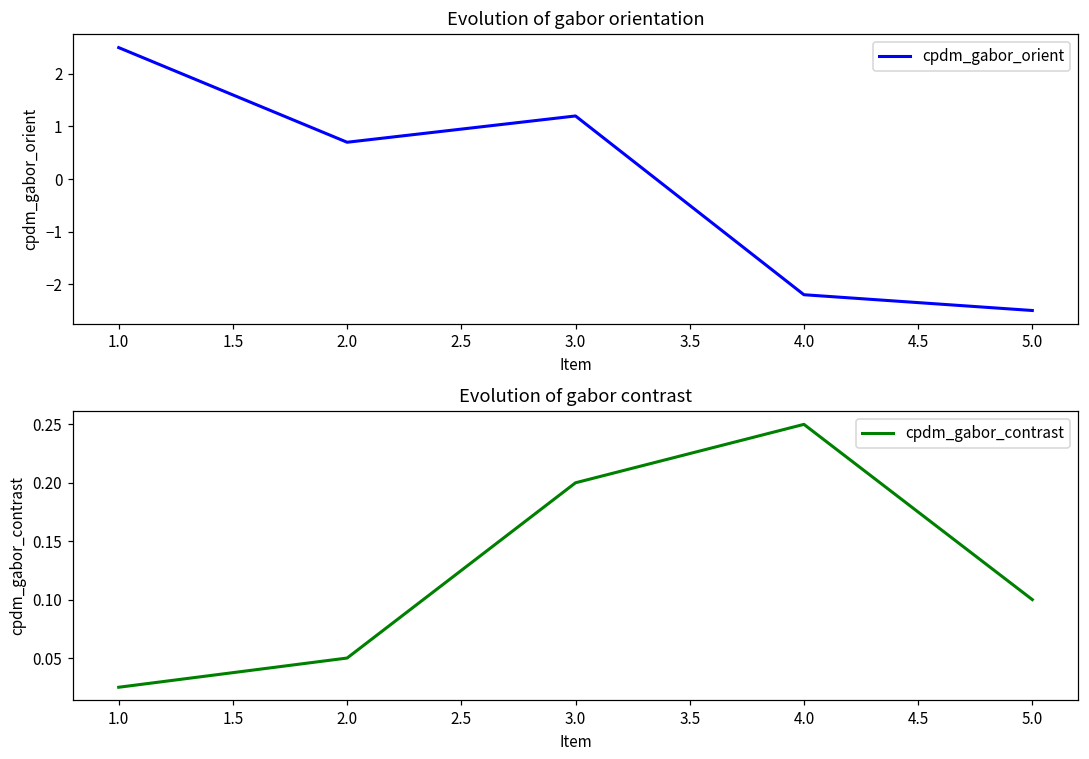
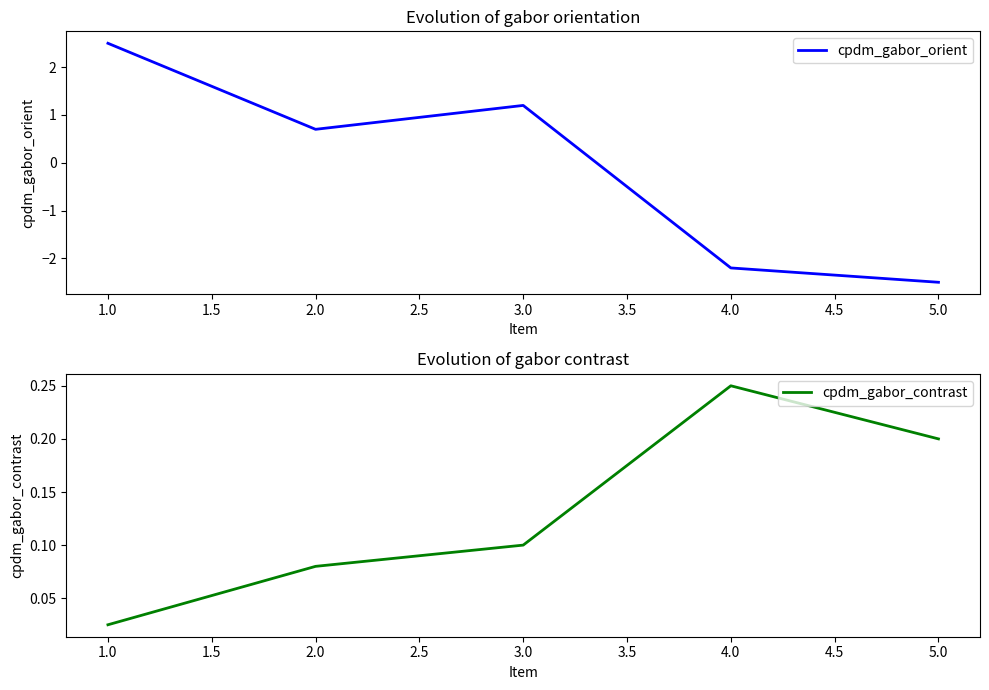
Evolution of gabor contrast, 2.0: 0.05 -> 0.08
Evolution of gabor contrast, 3.0: 0.2 -> 0.1
Evolution of gabor contrast, 5.0: 0.1 -> 0.2
